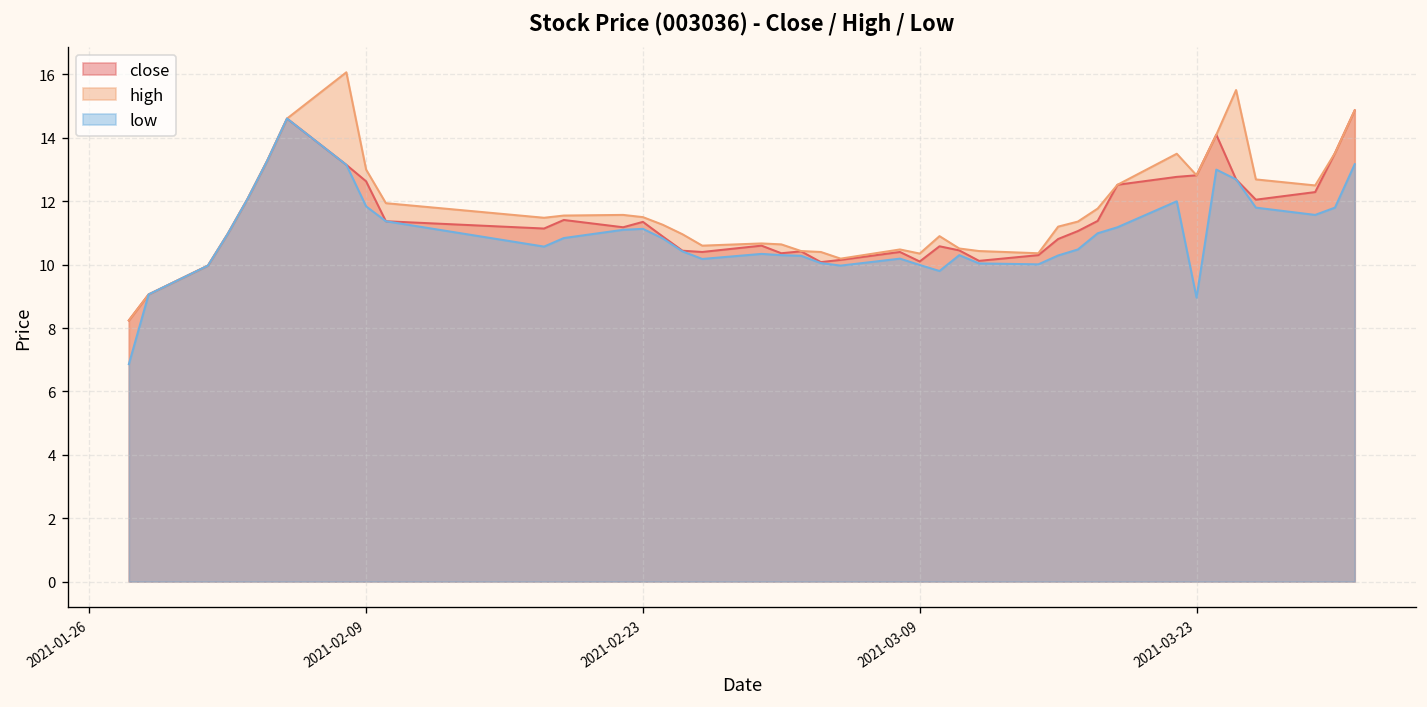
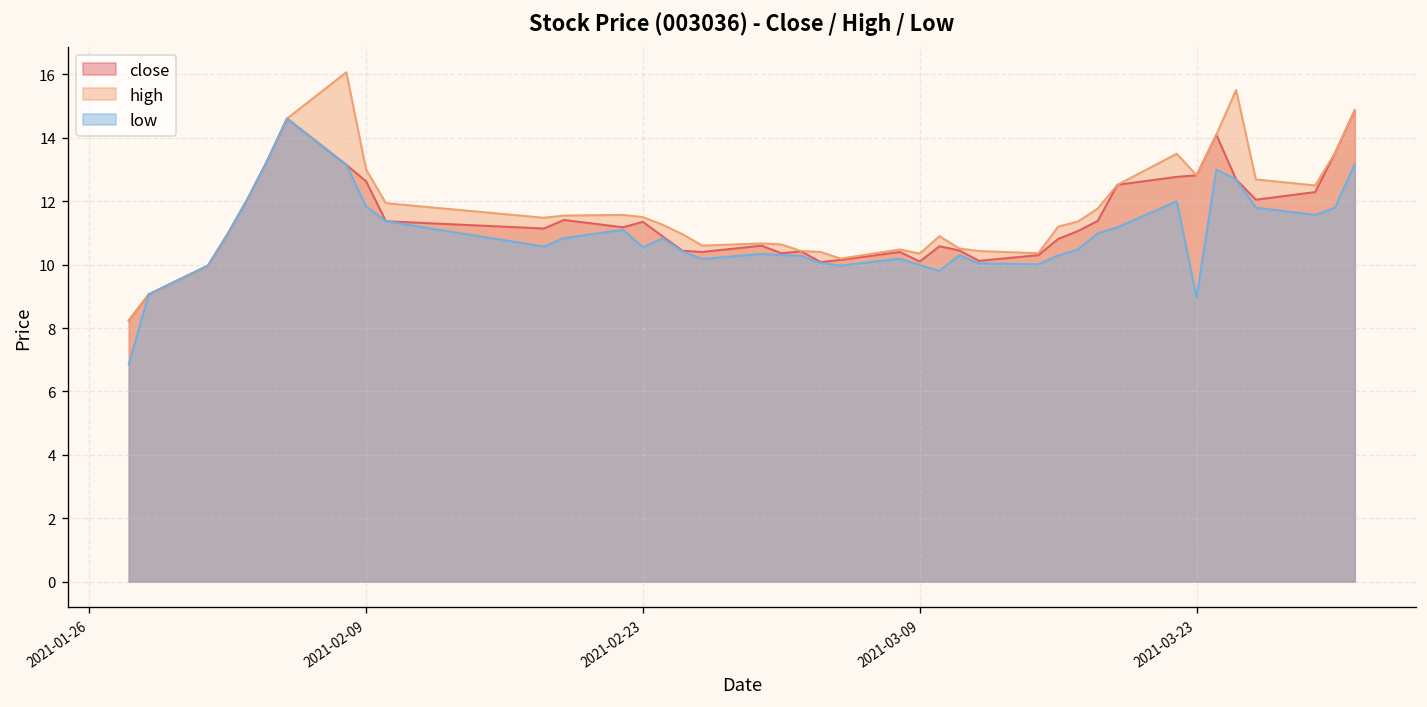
low, 2021-02-23: 11.1 -> 10.6
